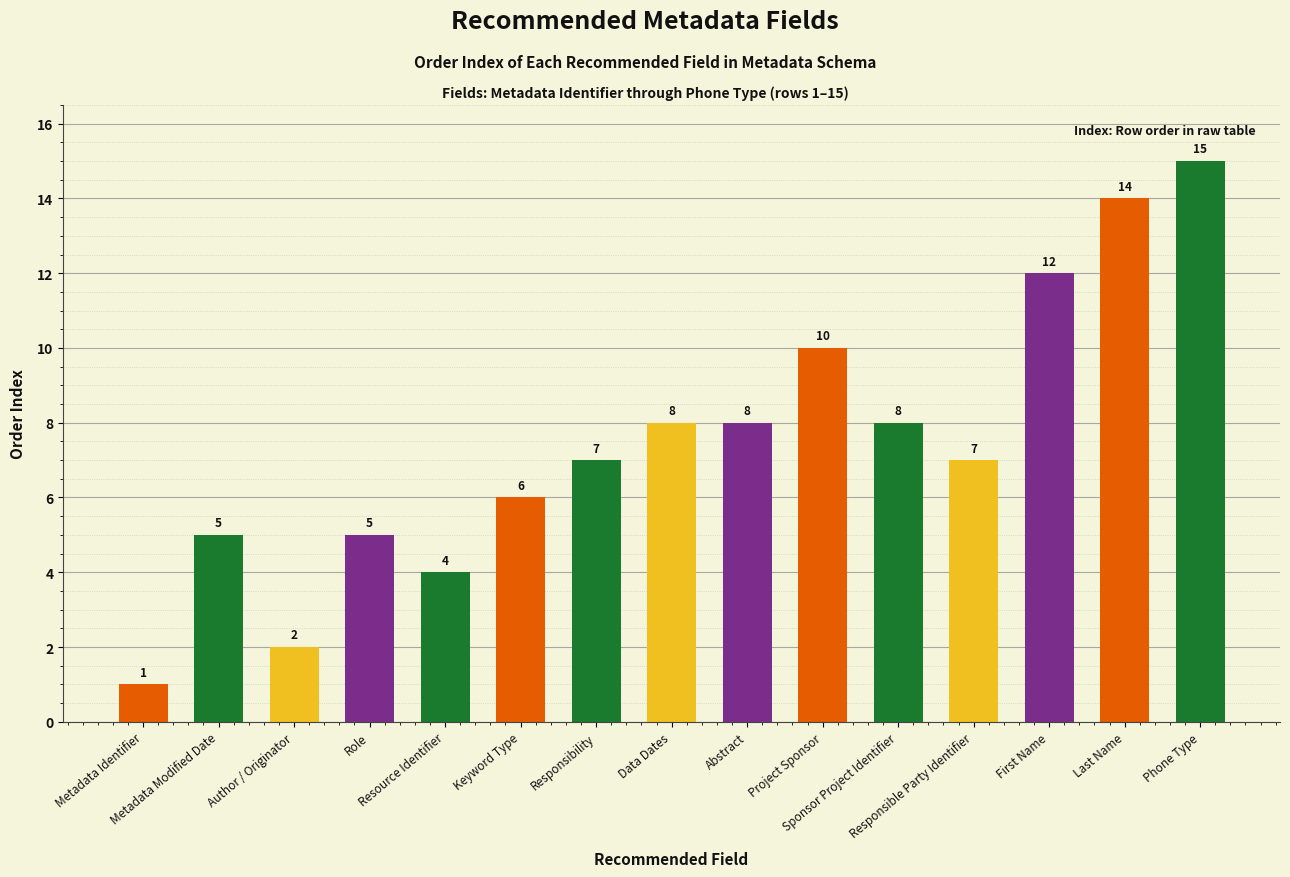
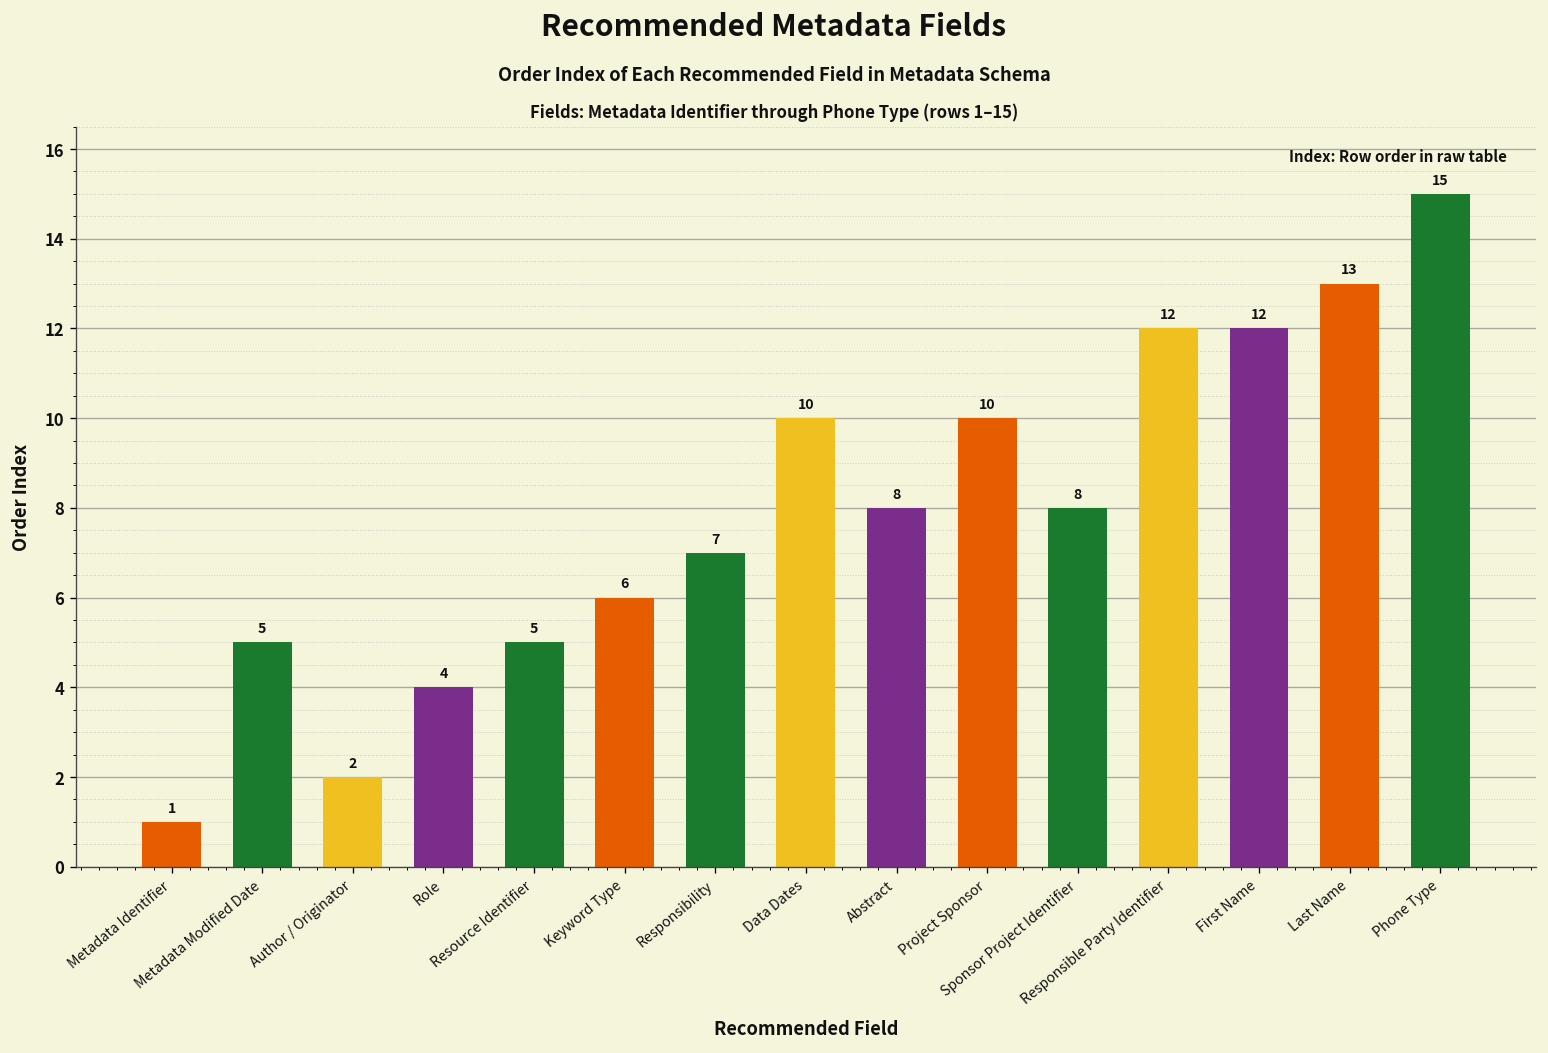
Role: 5 -> 4
Resource Identifier: 4 -> 5
Data Dates: 8 -> 10
Responsible Party Identifier: 7 -> 12
Last Name: 14 -> 13
